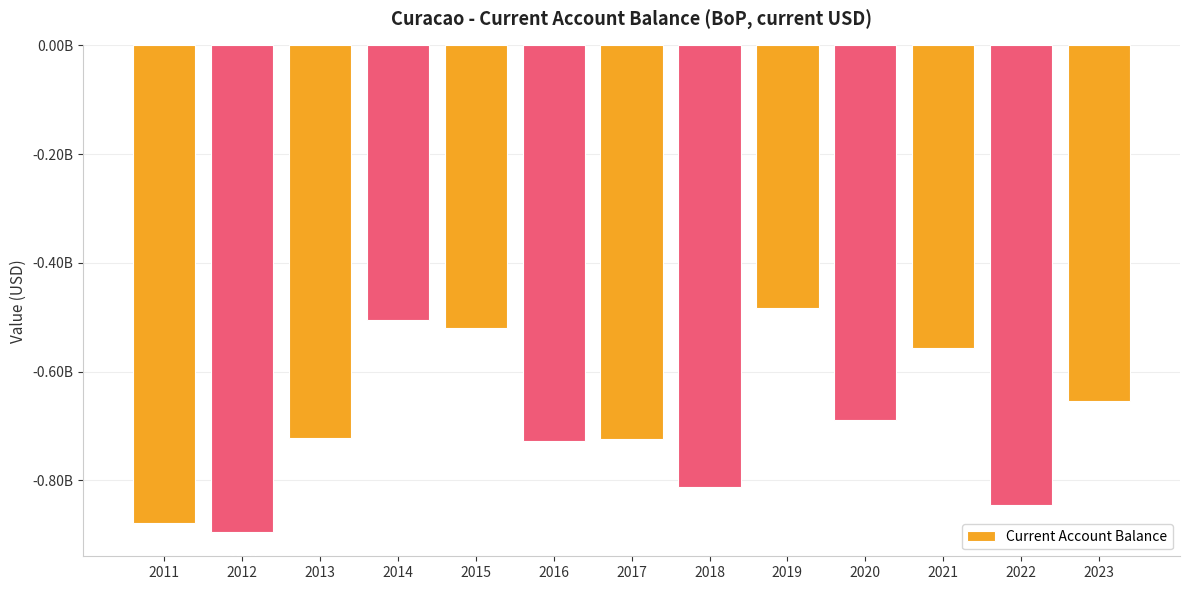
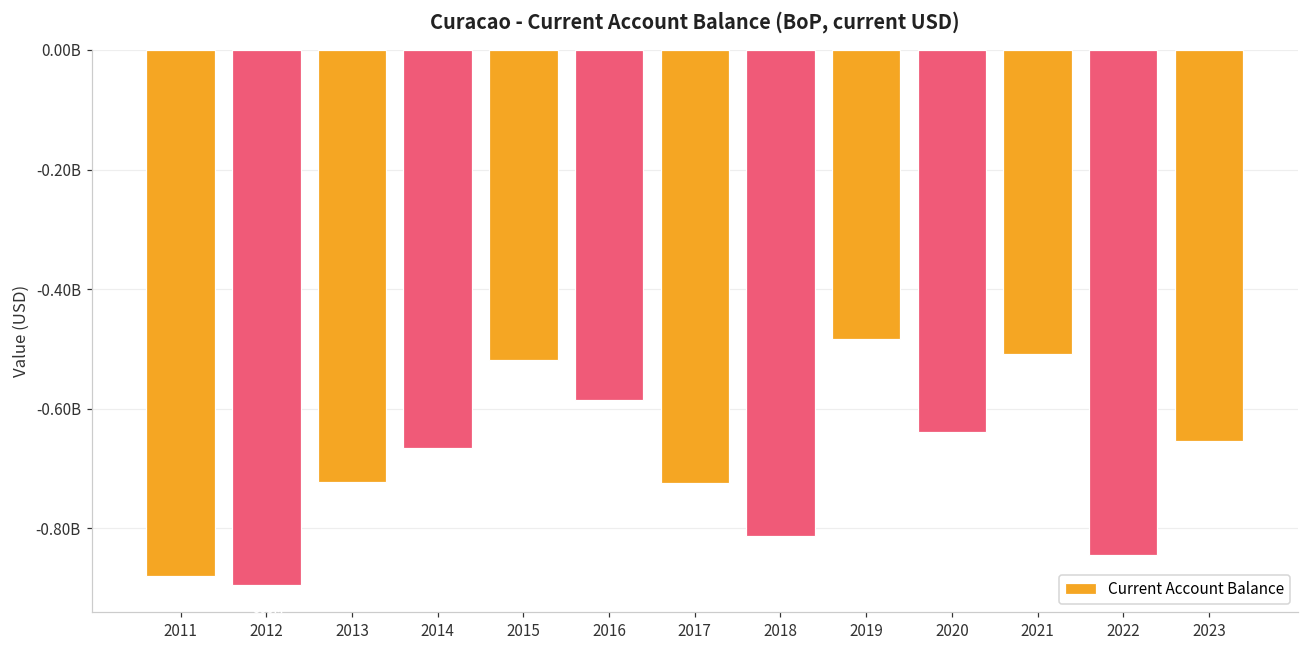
2014: -510000000 -> -670000000
2016: -730000000 -> -590000000
2020: -690000000 -> -640000000
2021: -560000000 -> -510000000
